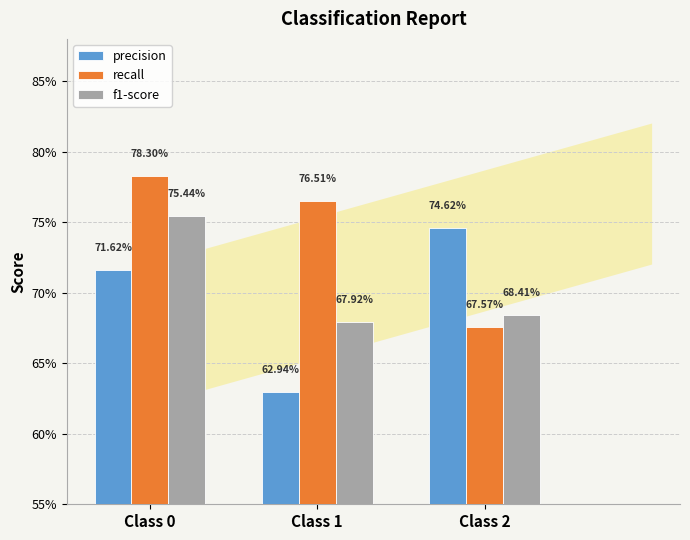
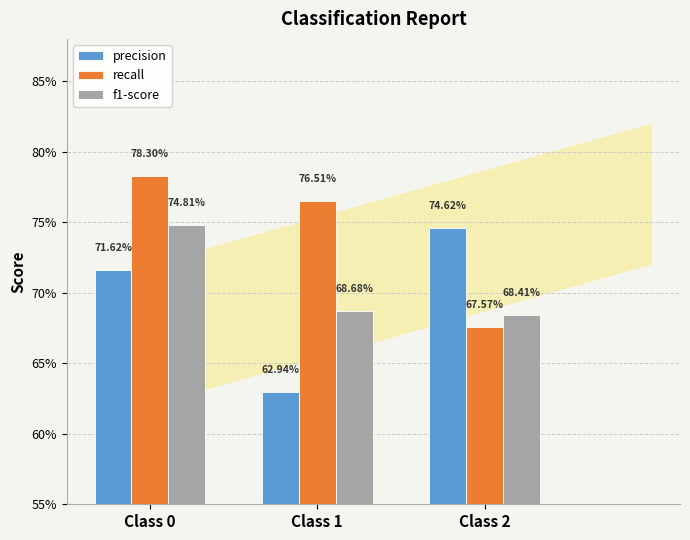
f1-score, Class 0: 75.44% -> 74.81%
f1-score, Class 1: 67.92% -> 68.68%
